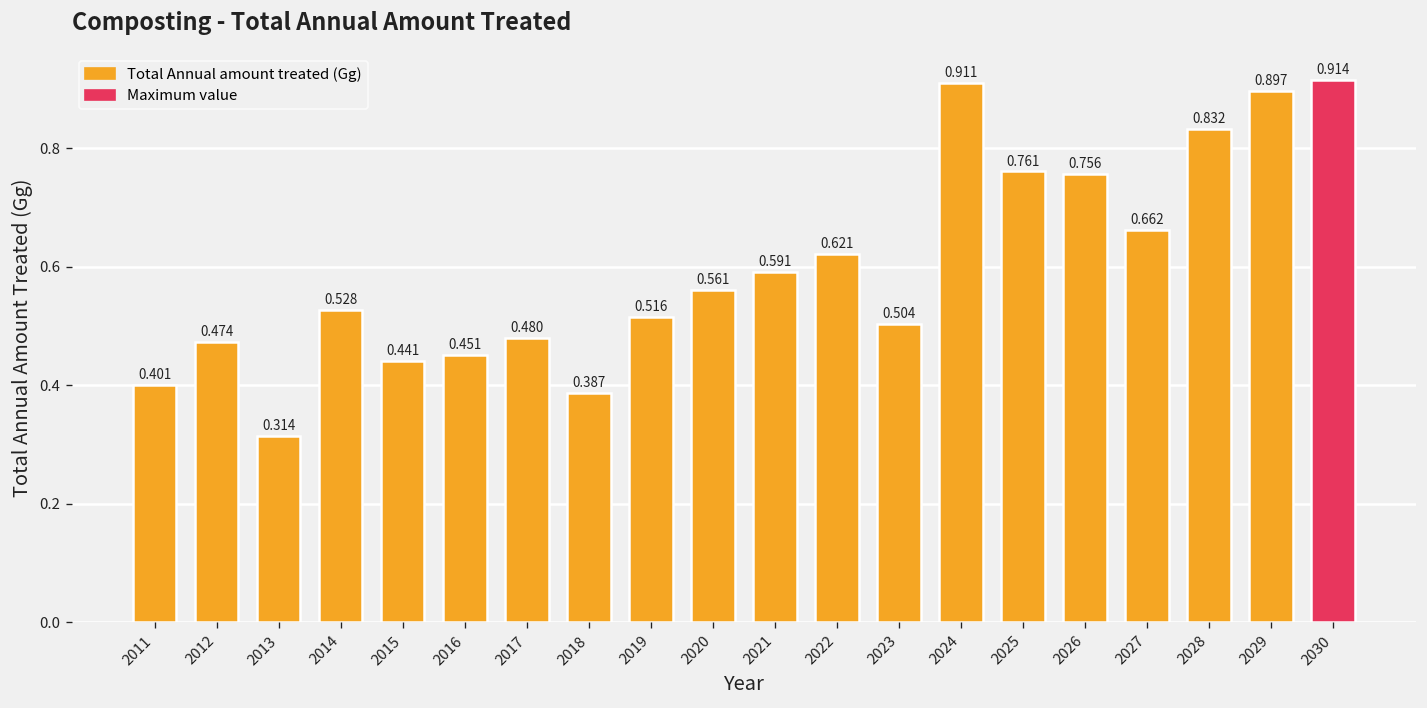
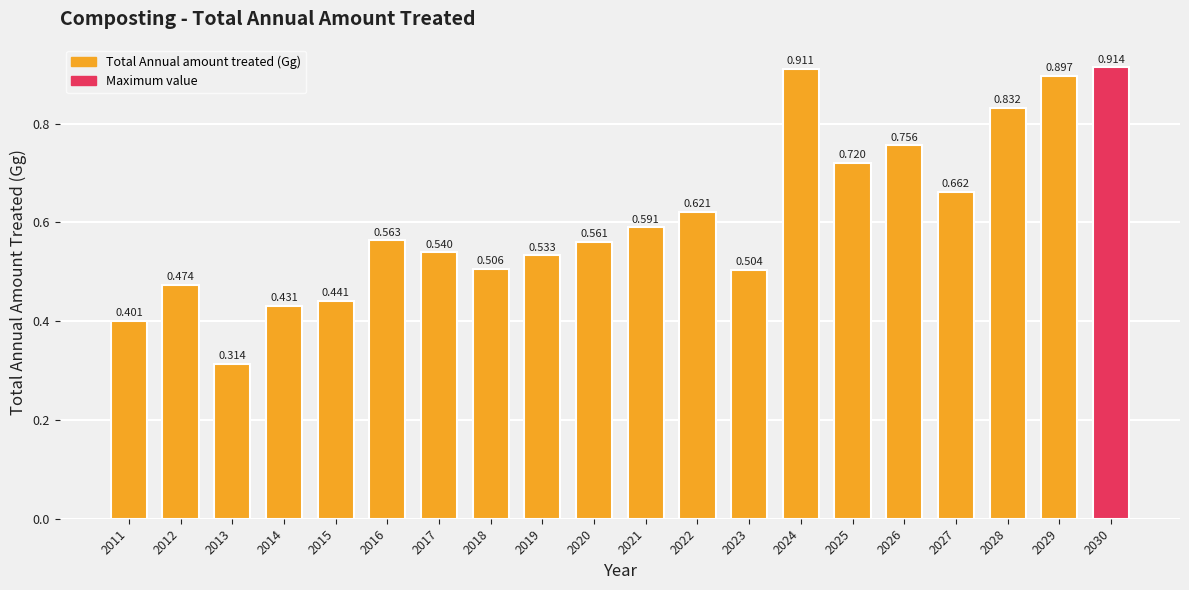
2014: 0.528 -> 0.431
2016: 0.451 -> 0.563
2017: 0.480 -> 0.540
2018: 0.387 -> 0.506
2019: 0.516 -> 0.533
2025: 0.761 -> 0.720
